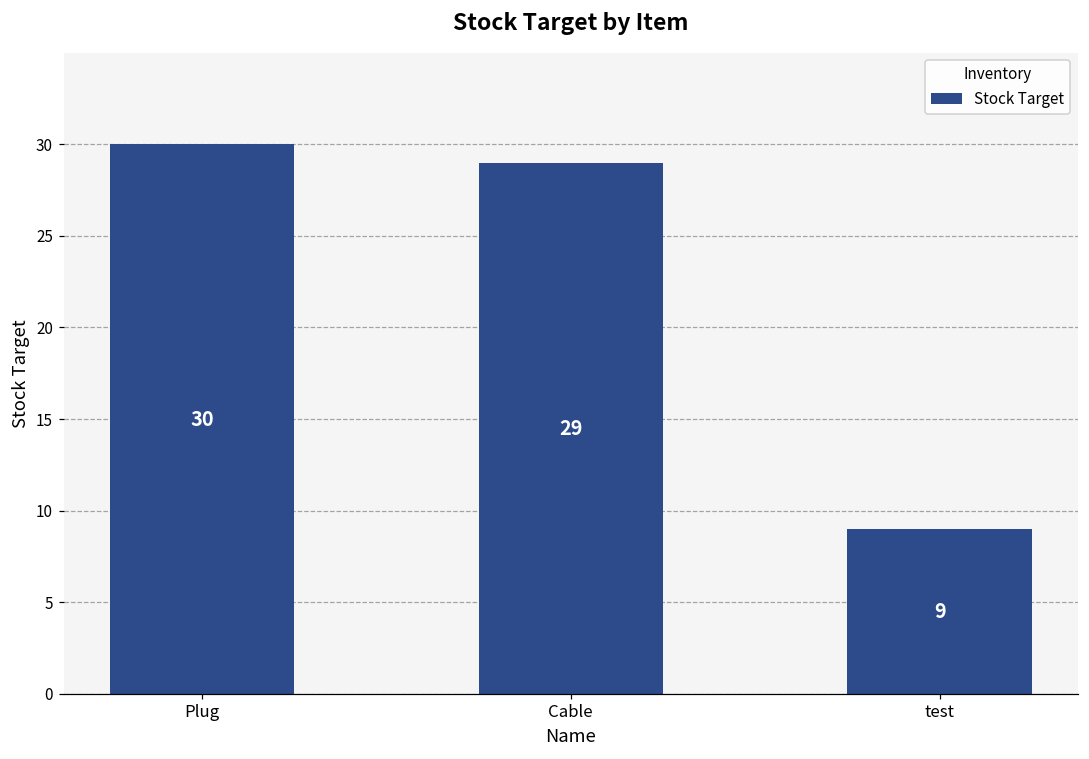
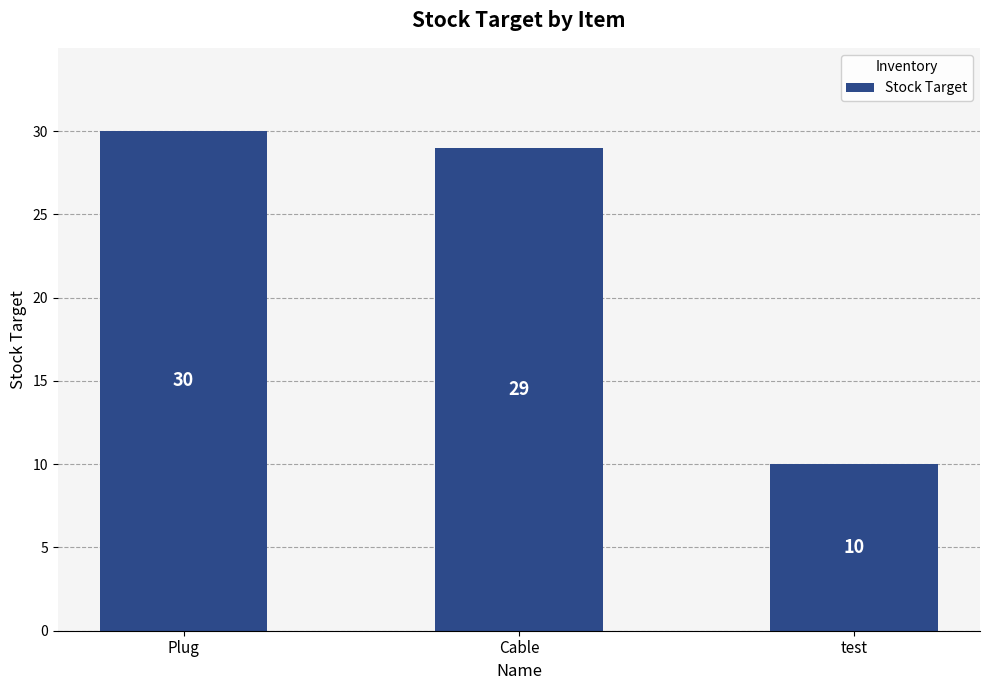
test: 9 -> 10
